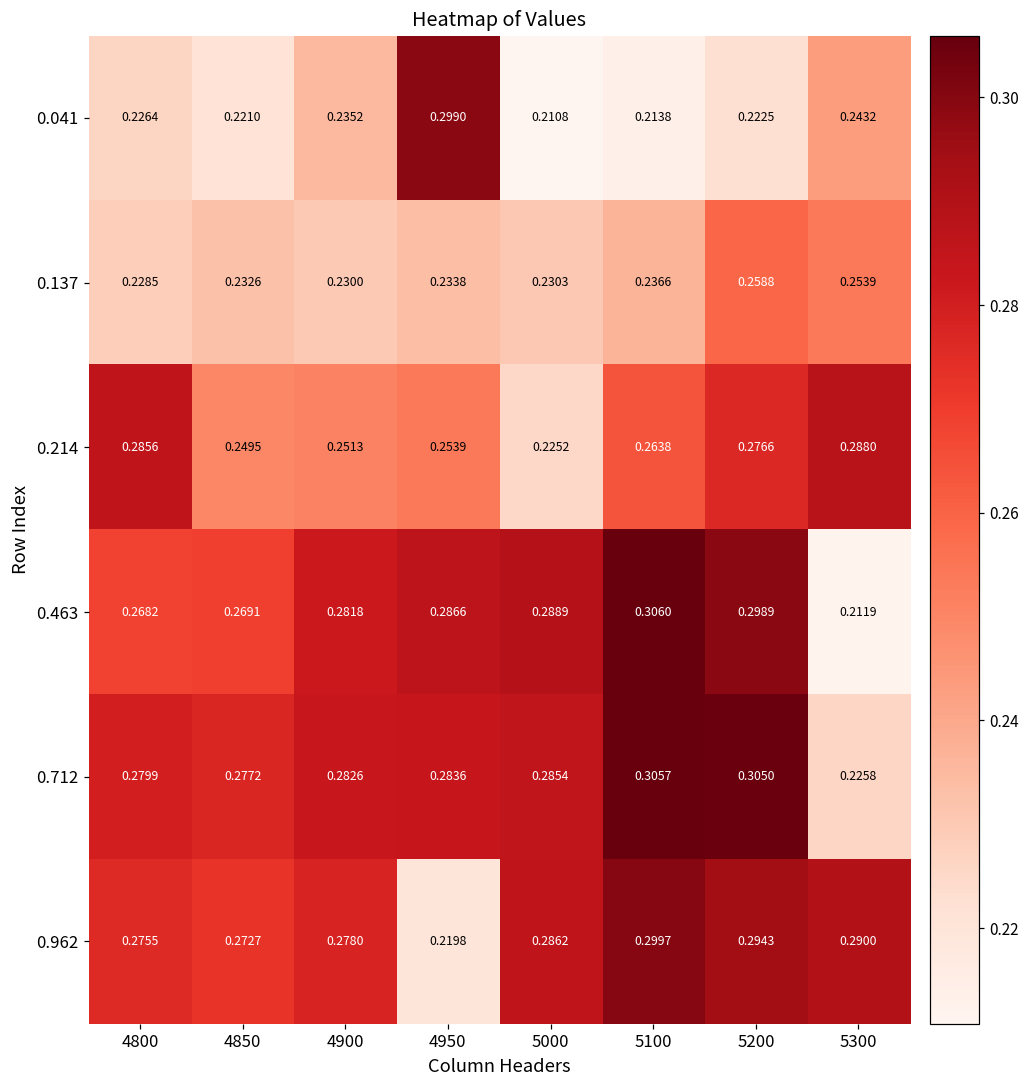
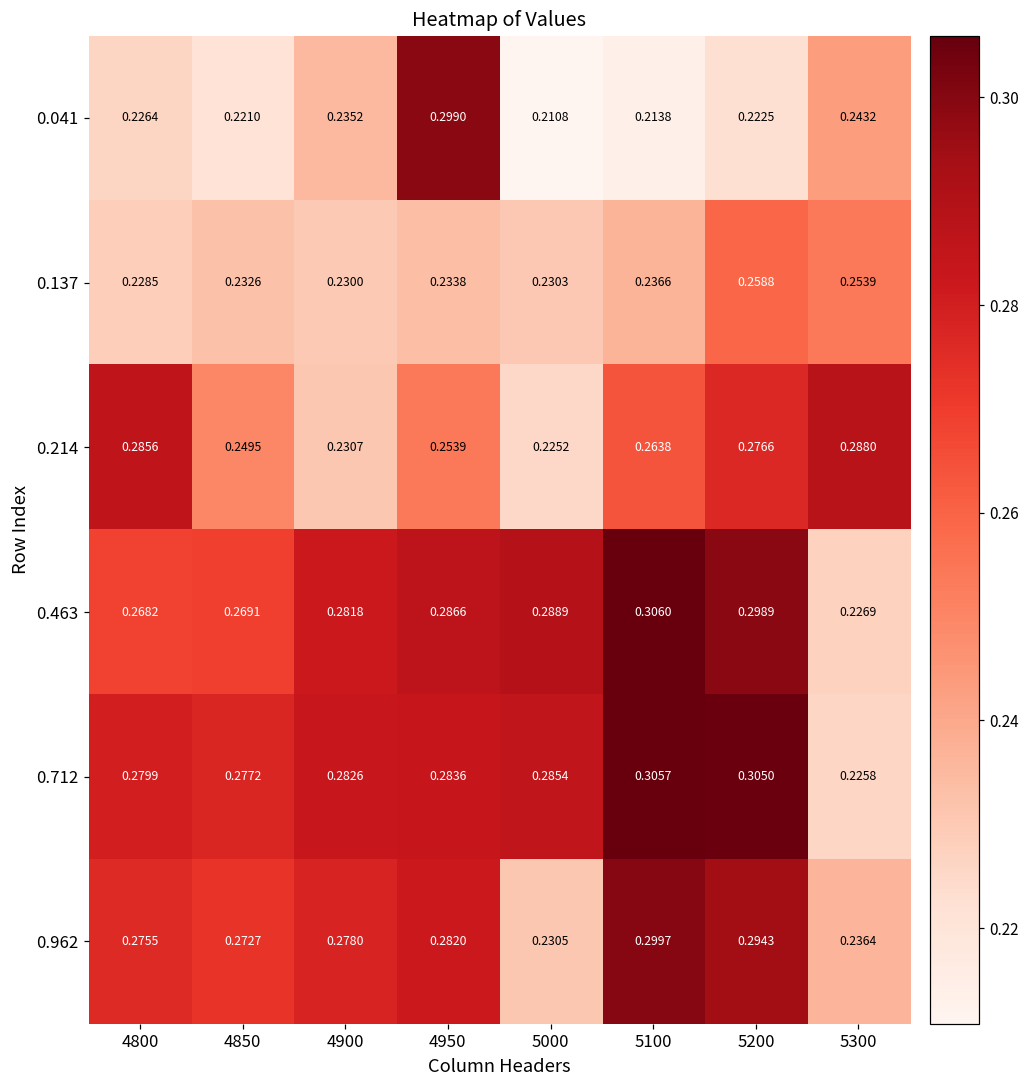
0.214, 4900: 0.2513 -> 0.2307
0.463, 5300: 0.2119 -> 0.2269
0.962, 4950: 0.2198 -> 0.2820
0.962, 5000: 0.2862 -> 0.2305
0.962, 5300: 0.2900 -> 0.2364
